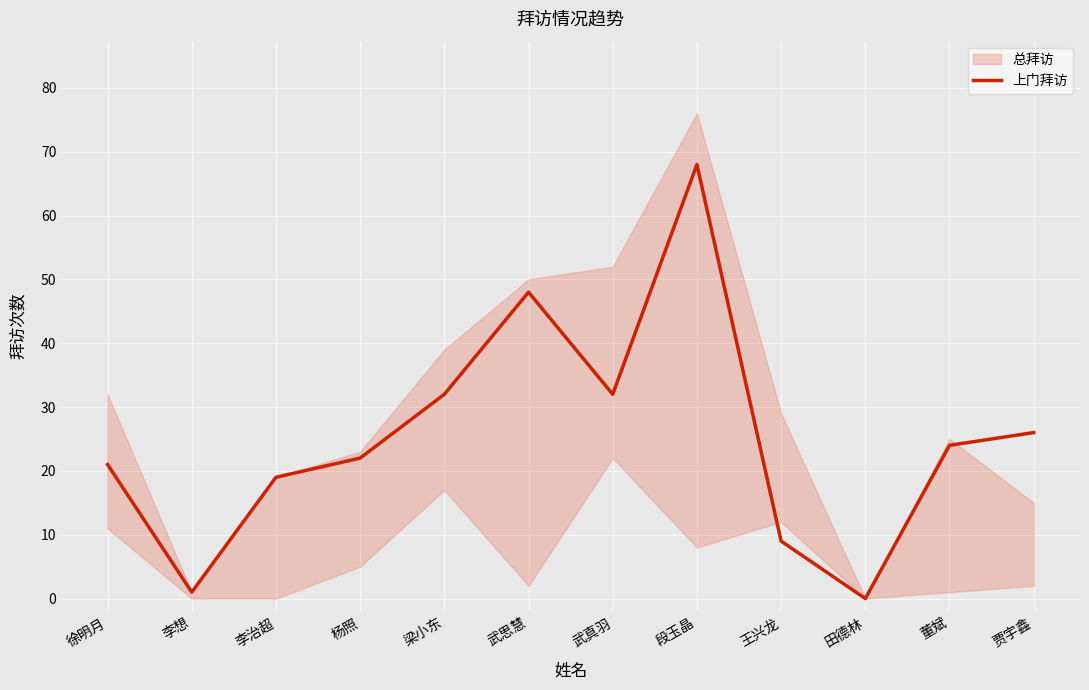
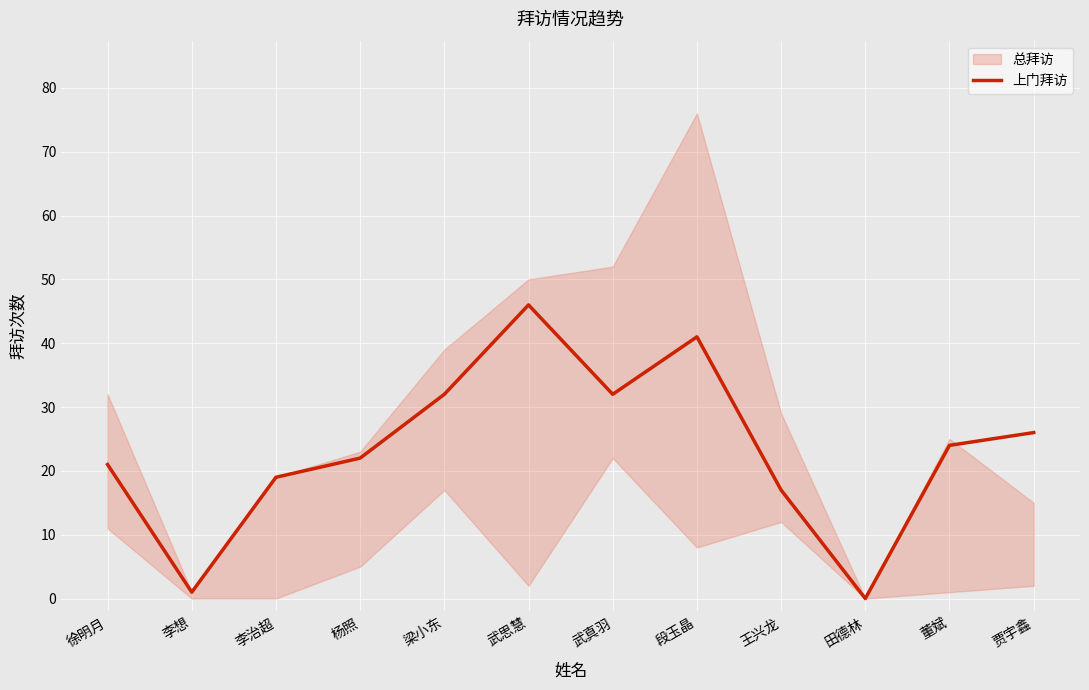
上门拜访, 武思慧: 48 -> 46
上门拜访, 段玉晶: 68 -> 41
上门拜访, 王兴龙: 9 -> 17
